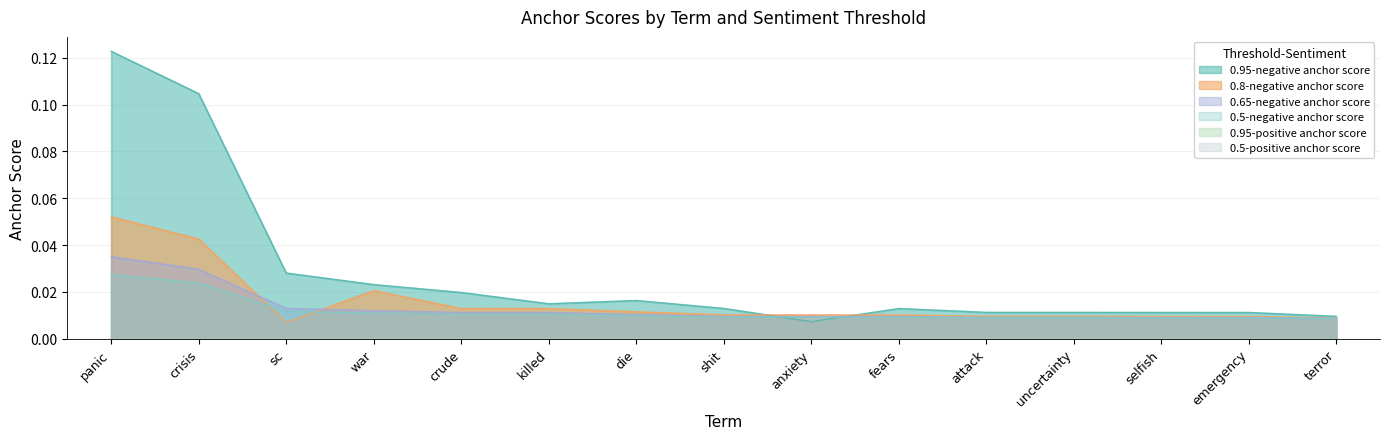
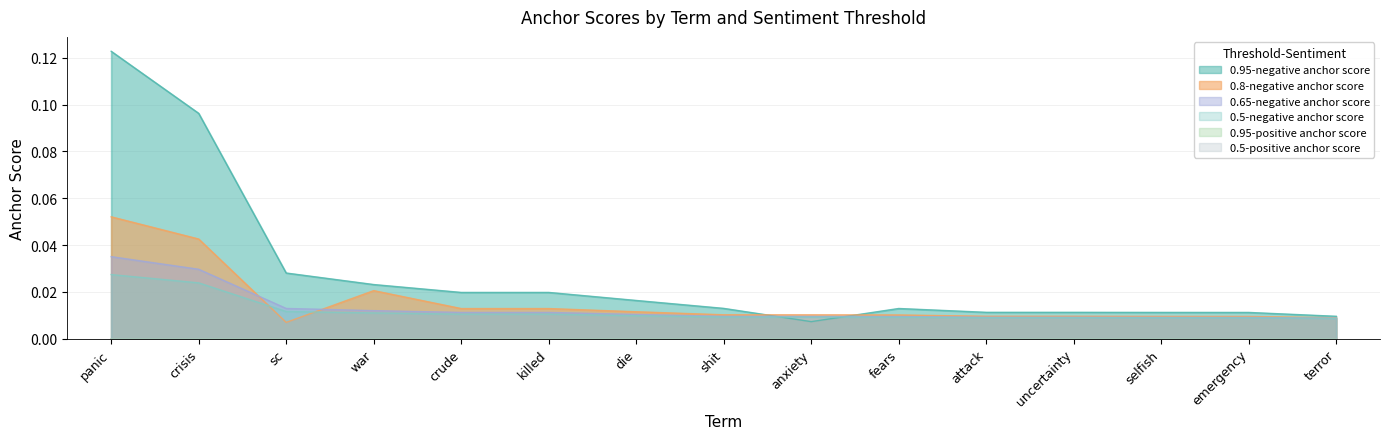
0.95-negative anchor score, crisis: 0.105 -> 0.096
0.95-negative anchor score, killed: 0.015 -> 0.020
